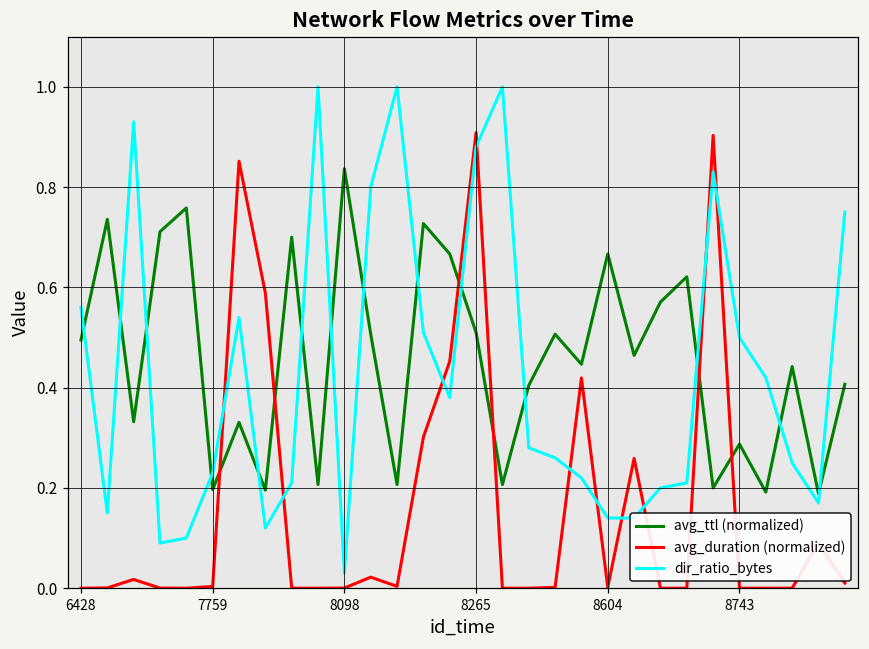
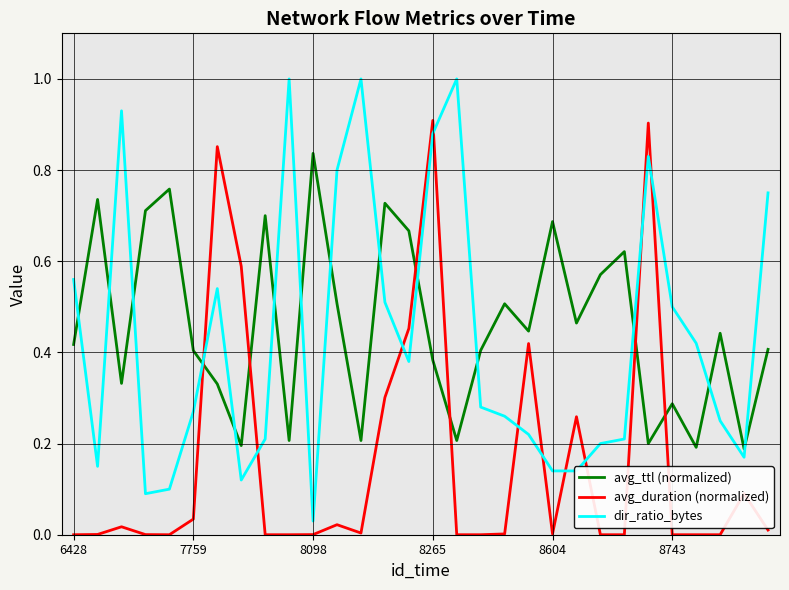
avg_ttl (normalized), 6428: 0.50 -> 0.42
avg_ttl (normalized), 7759: 0.20 -> 0.40
avg_duration (normalized), 7759: 0.00 -> 0.03
dir_ratio_bytes, 7759: 0.23 -> 0.27
avg_ttl (normalized), 8265: 0.51 -> 0.38
avg_ttl (normalized), 8604: 0.67 -> 0.69
